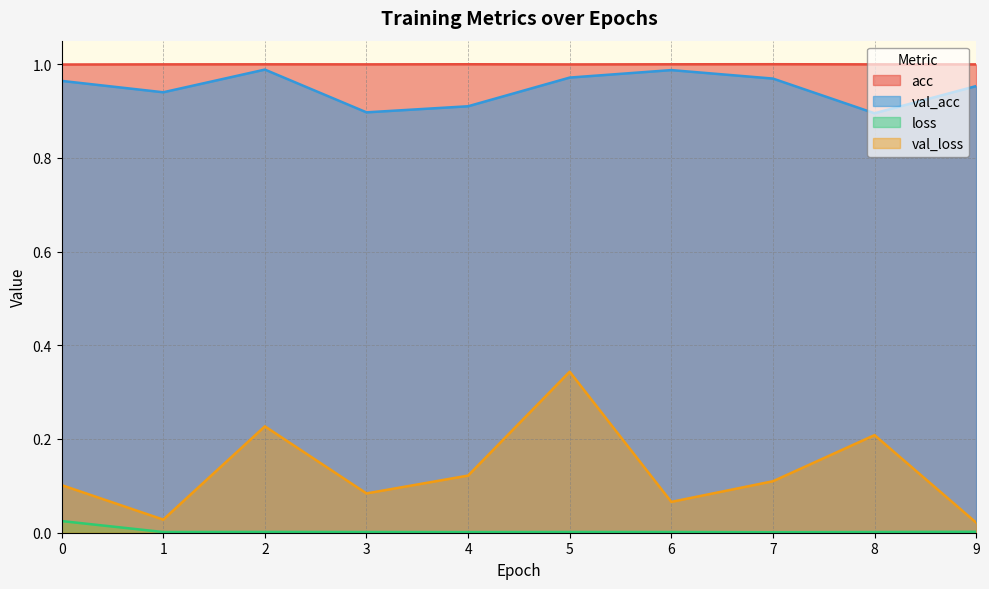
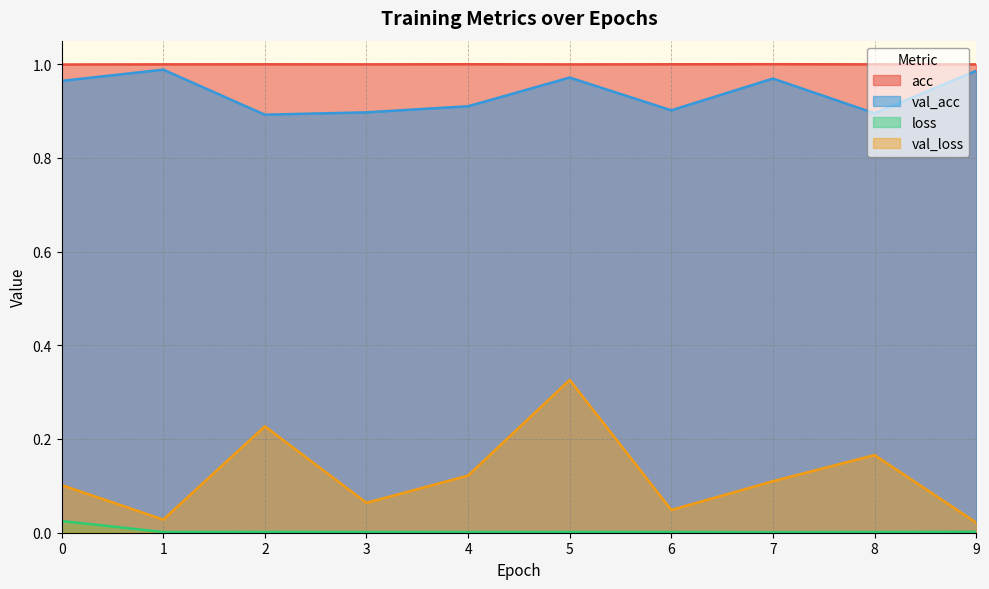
val_acc, 1: 0.94 -> 0.99
val_acc, 2: 0.99 -> 0.89
val_loss, 3: 0.08 -> 0.06
val_loss, 5: 0.34 -> 0.33
val_acc, 6: 0.99 -> 0.90
val_loss, 6: 0.07 -> 0.05
val_loss, 8: 0.21 -> 0.17
val_acc, 9: 0.95 -> 0.99
